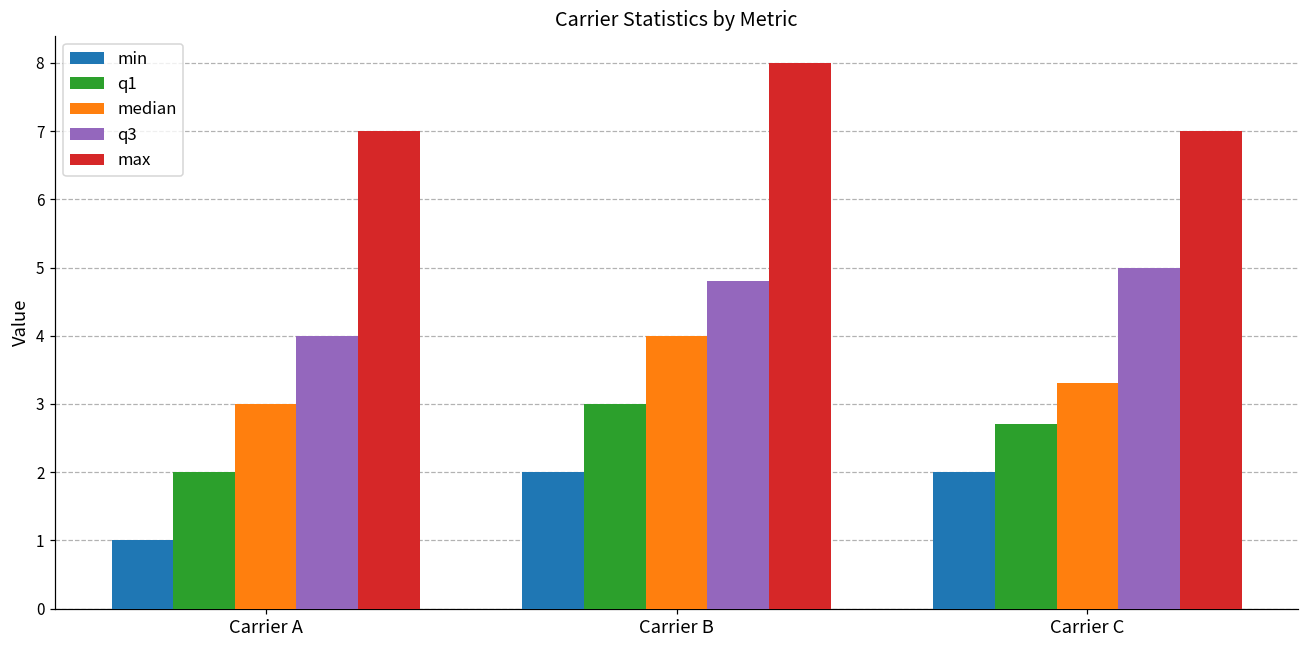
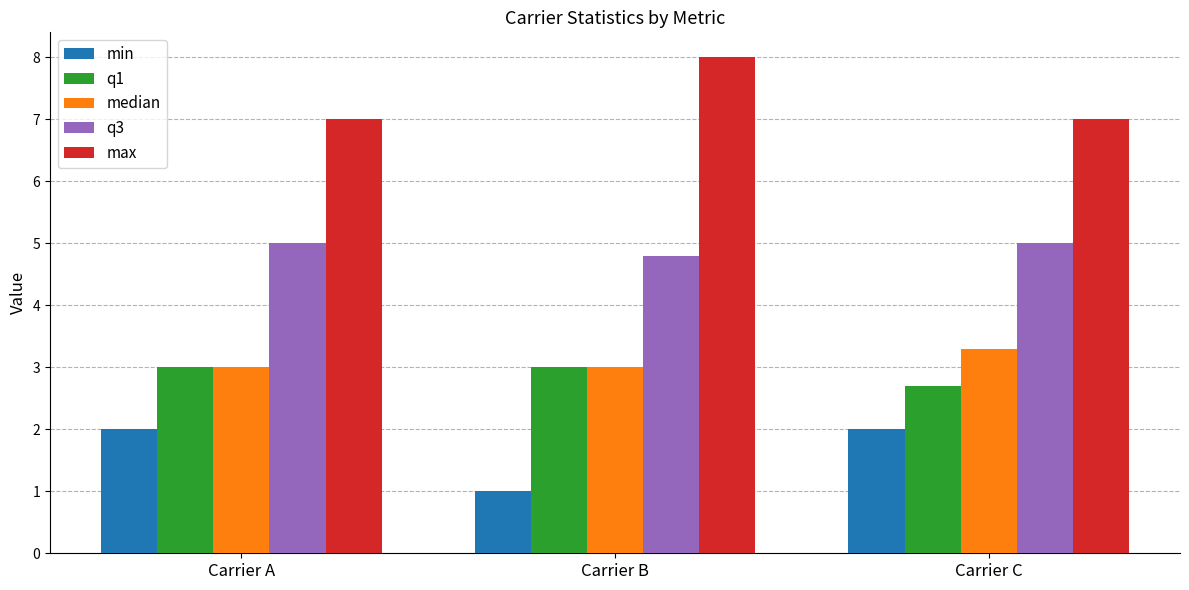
min, Carrier A: 1 -> 2
q1, Carrier A: 2 -> 3
q3, Carrier A: 4 -> 5
min, Carrier B: 2 -> 1
median, Carrier B: 4 -> 3
